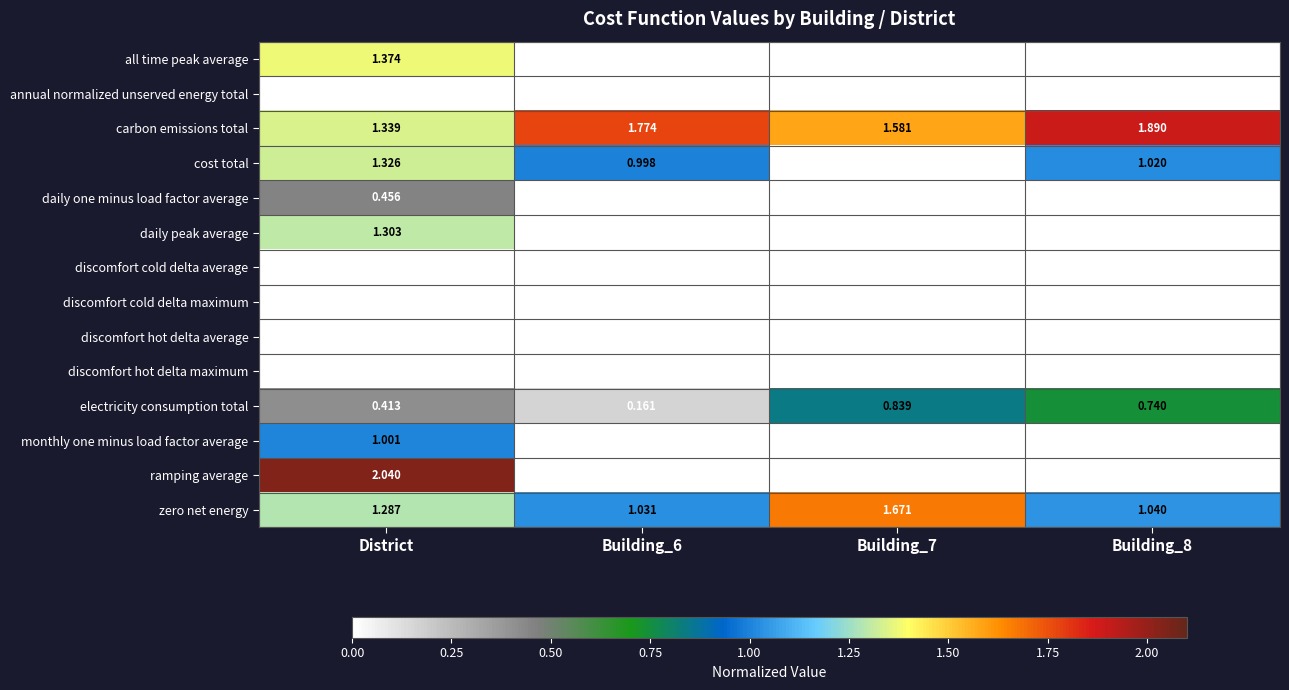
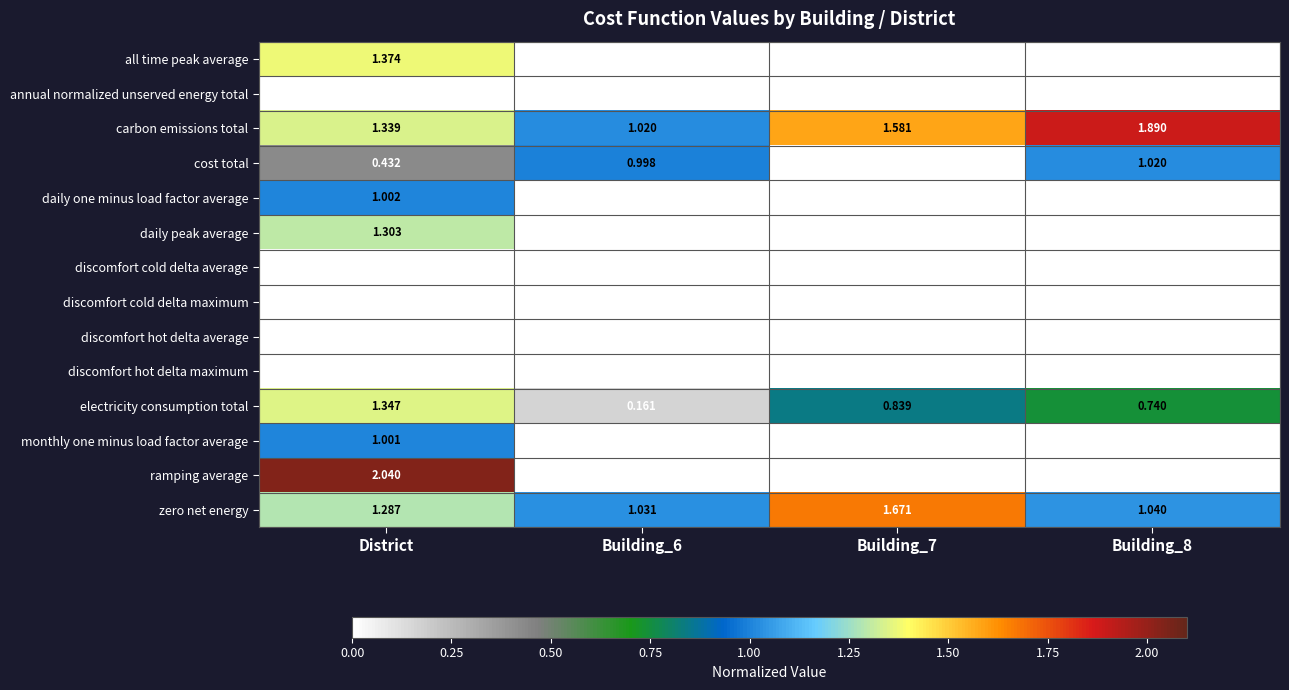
carbon emissions total, Building_6: 1.774 -> 1.020
cost total, District: 1.326 -> 0.432
daily one minus load factor average, District: 0.456 -> 1.002
electricity consumption total, District: 0.413 -> 1.347
